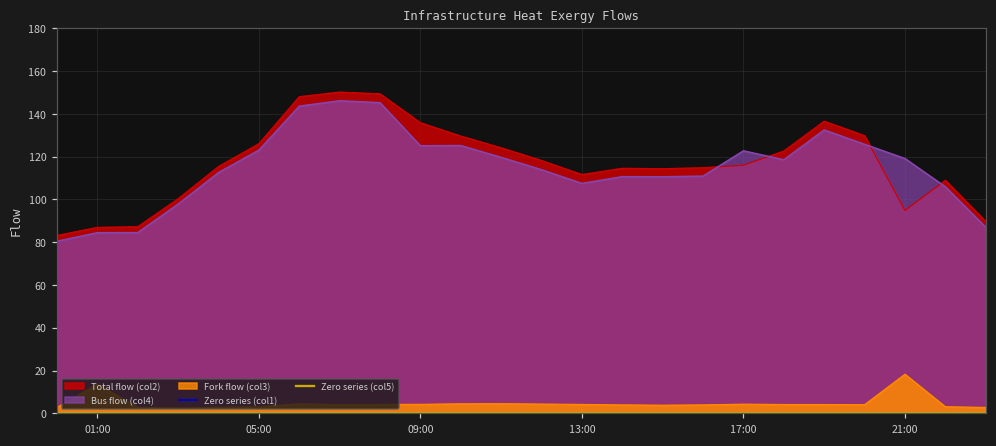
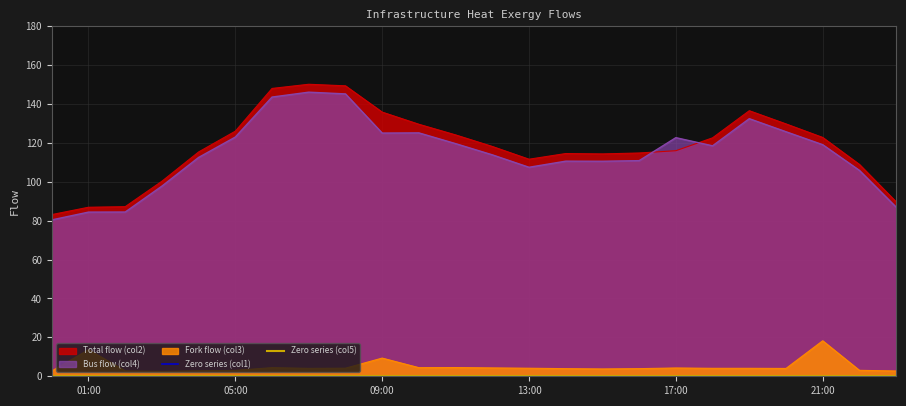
Fork flow (col3), 09:00: 4 -> 9
Total flow (col2), 21:00: 95 -> 123
